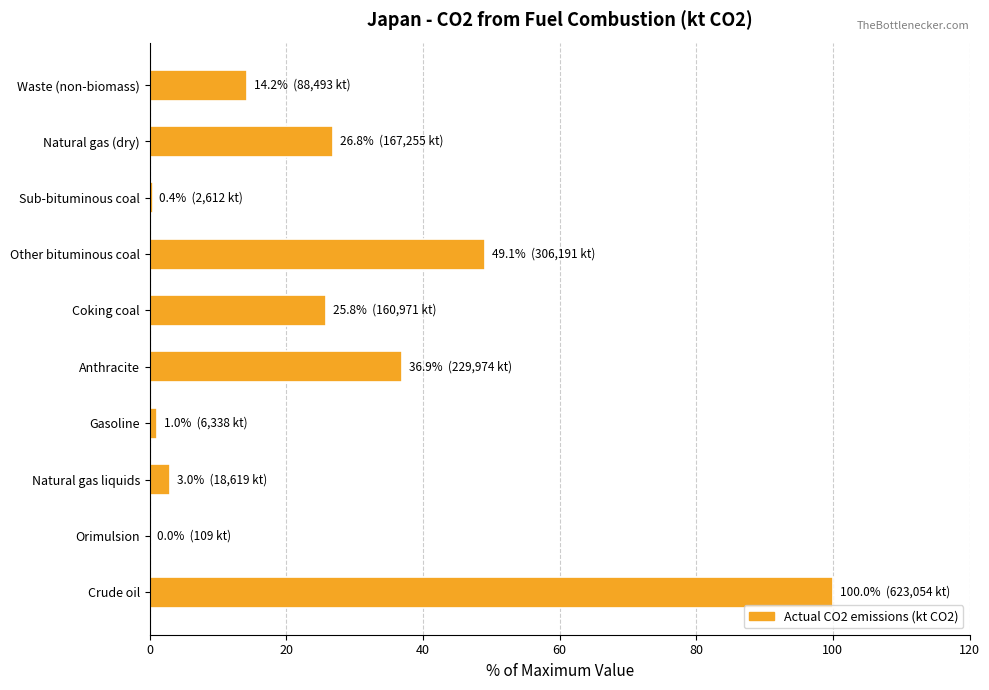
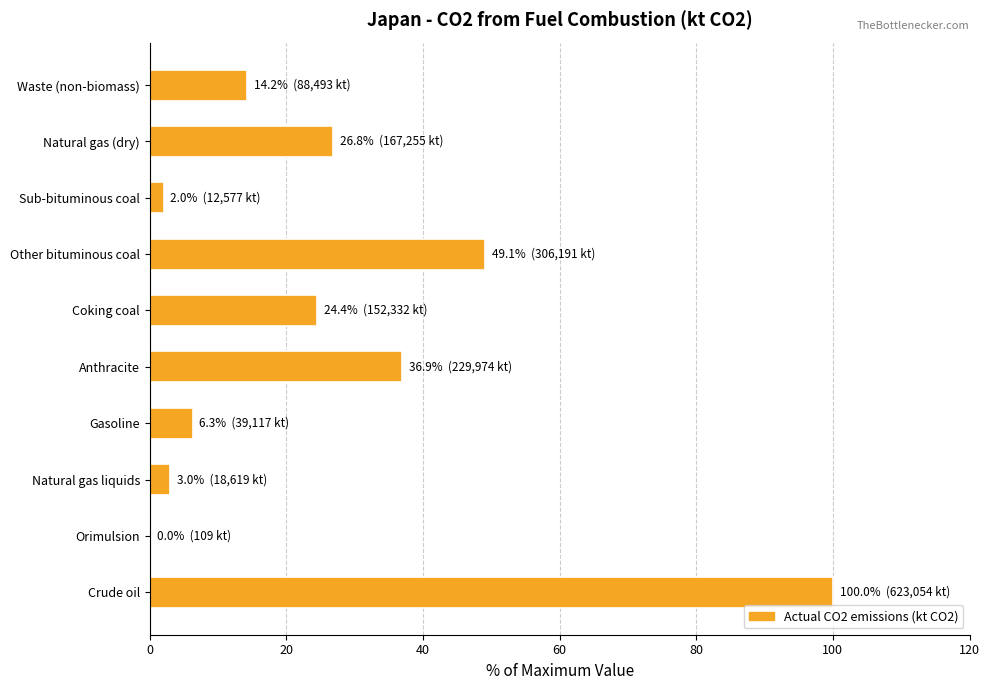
Sub-bituminous coal: 0.4% (2,612 kt) -> 2.0% (12,577 kt)
Coking coal: 25.8% (160,971 kt) -> 24.4% (152,332 kt)
Gasoline: 1.0% (6,338 kt) -> 6.3% (39,117 kt)
